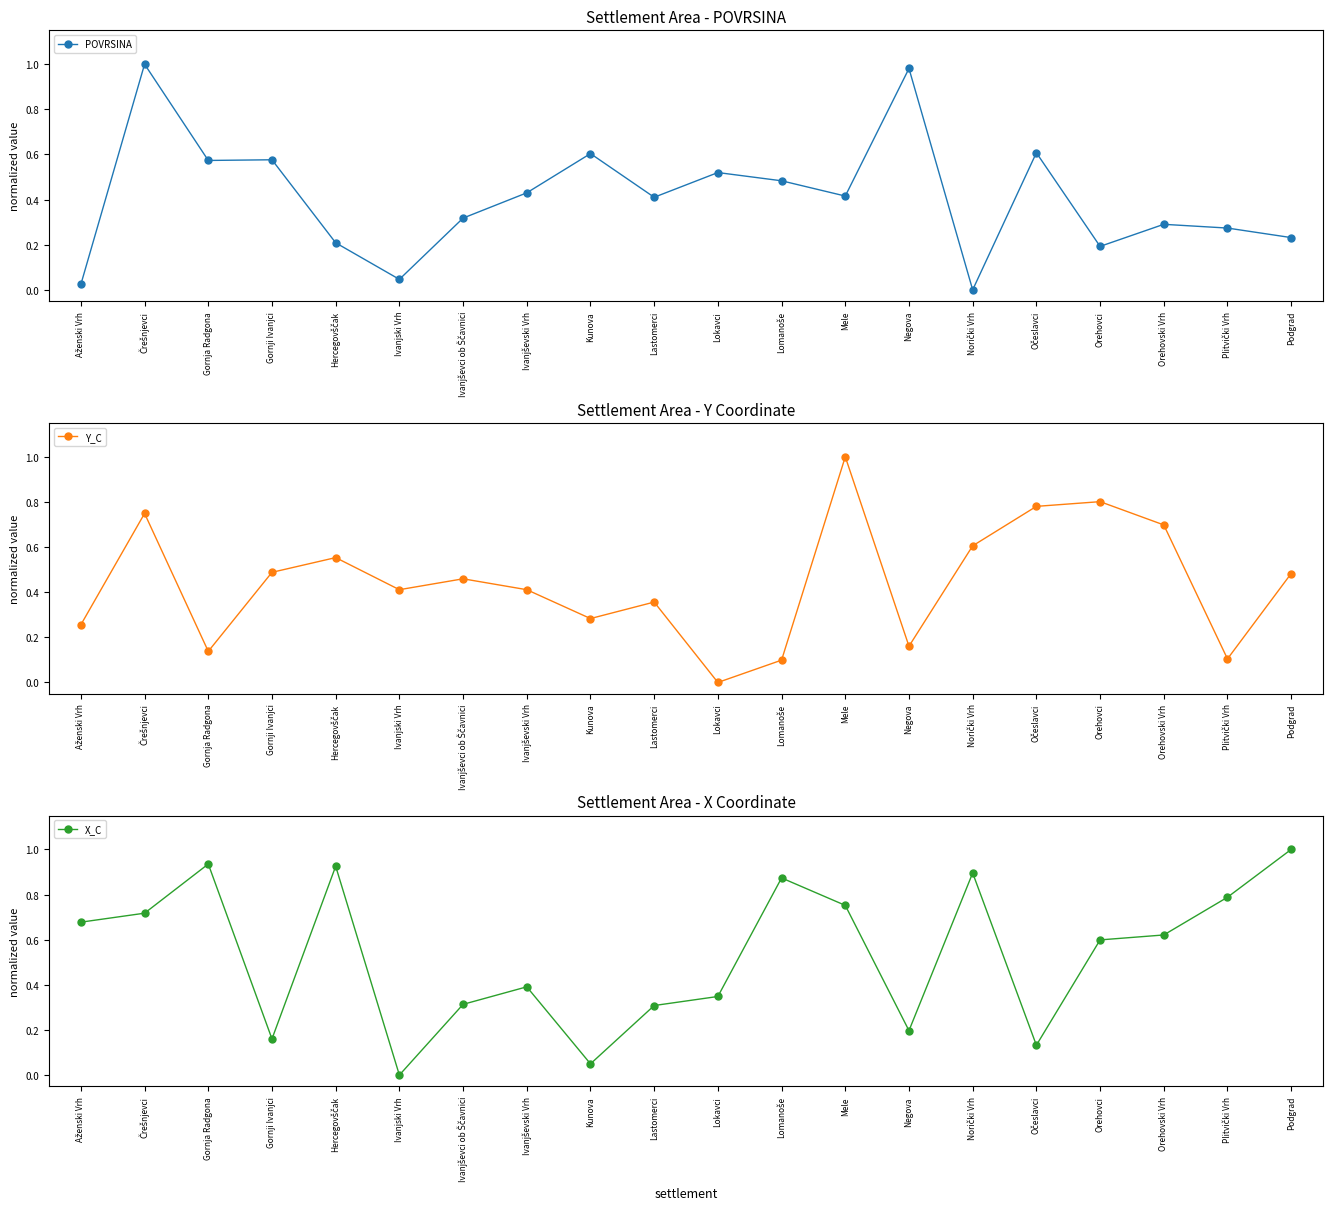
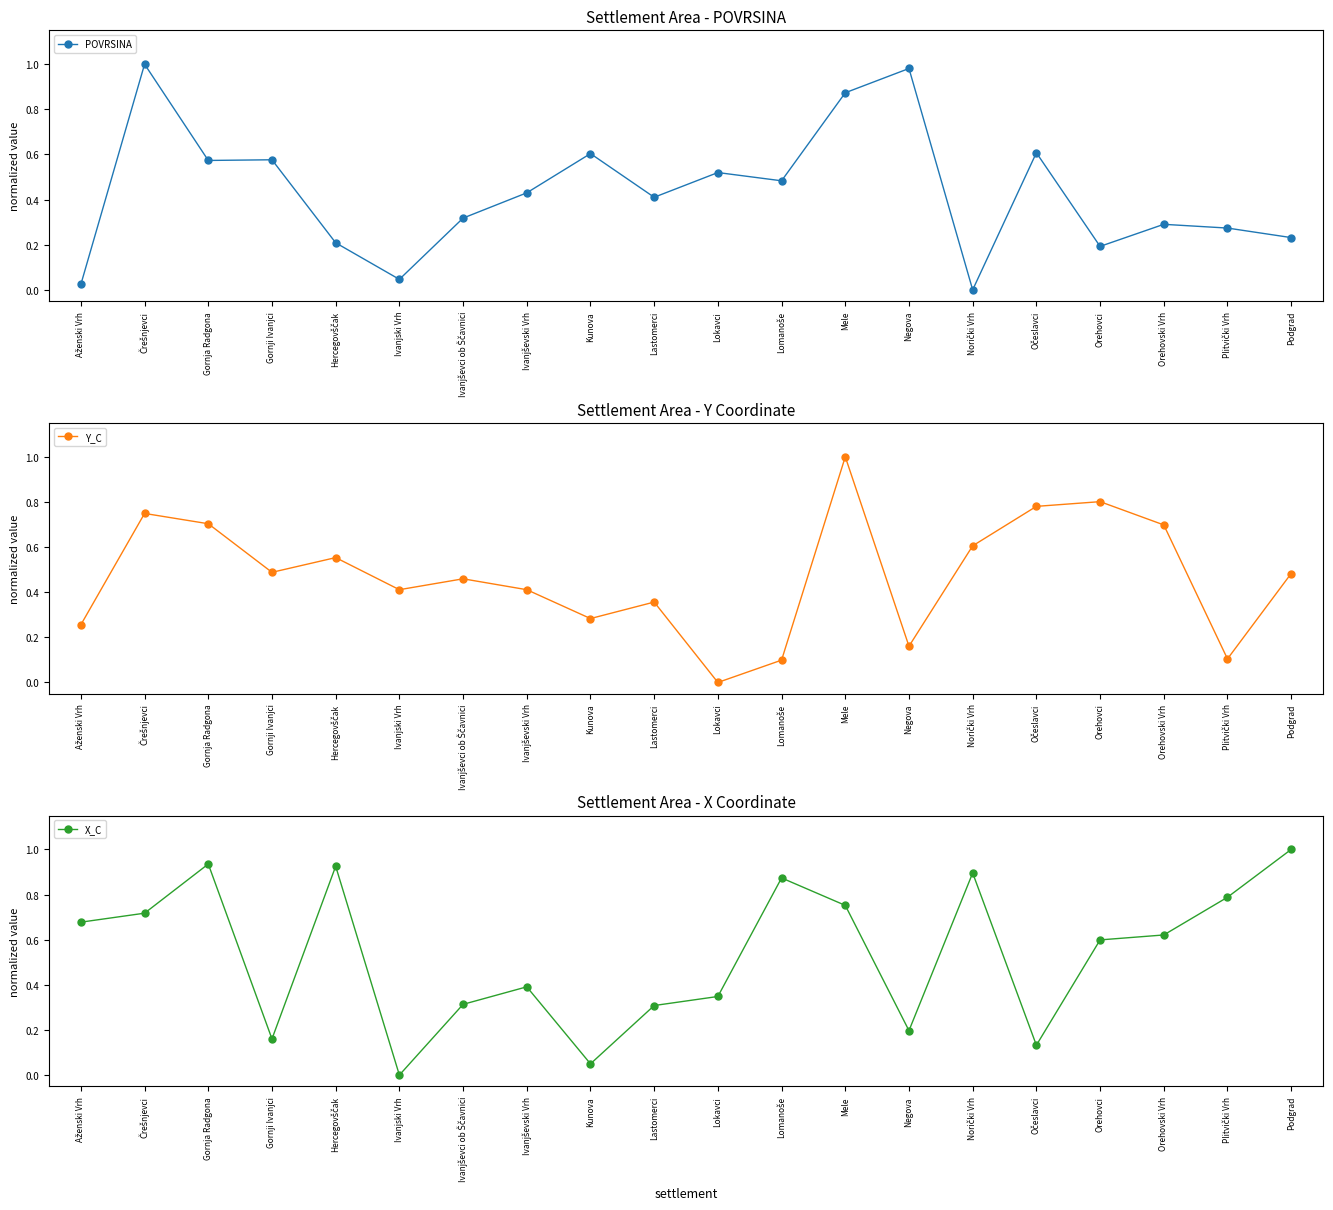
Settlement Area - POVRSINA, Mele: 0.42 -> 0.87
Settlement Area - Y Coordinate, Gornja Radgona: 0.14 -> 0.70
